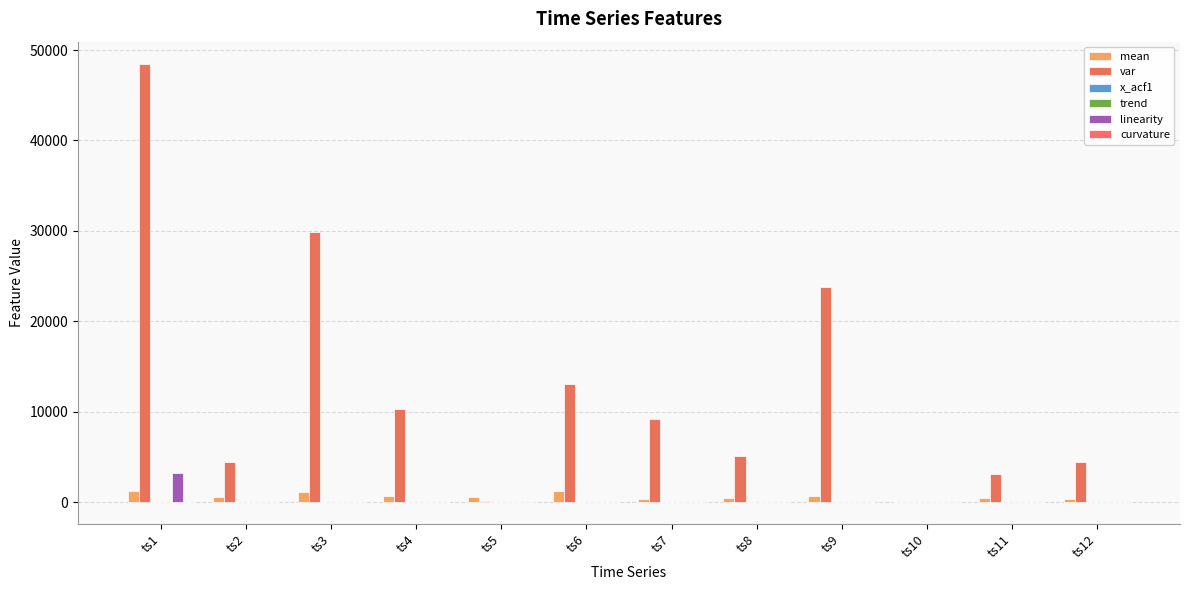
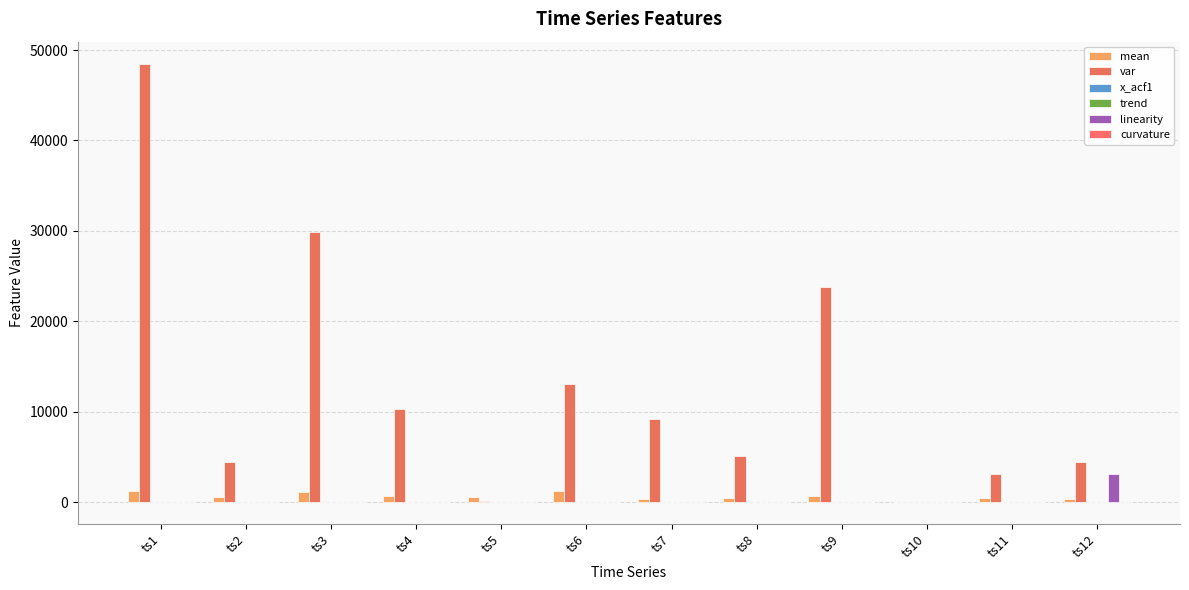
linearity, ts1: 3000 -> 0
linearity, ts12: 0 -> 3000
